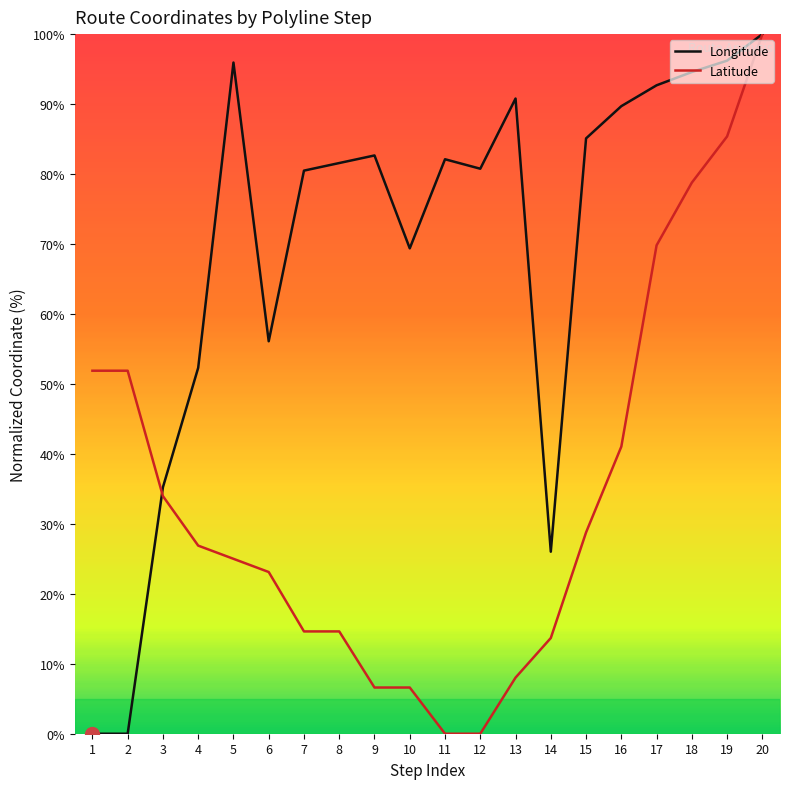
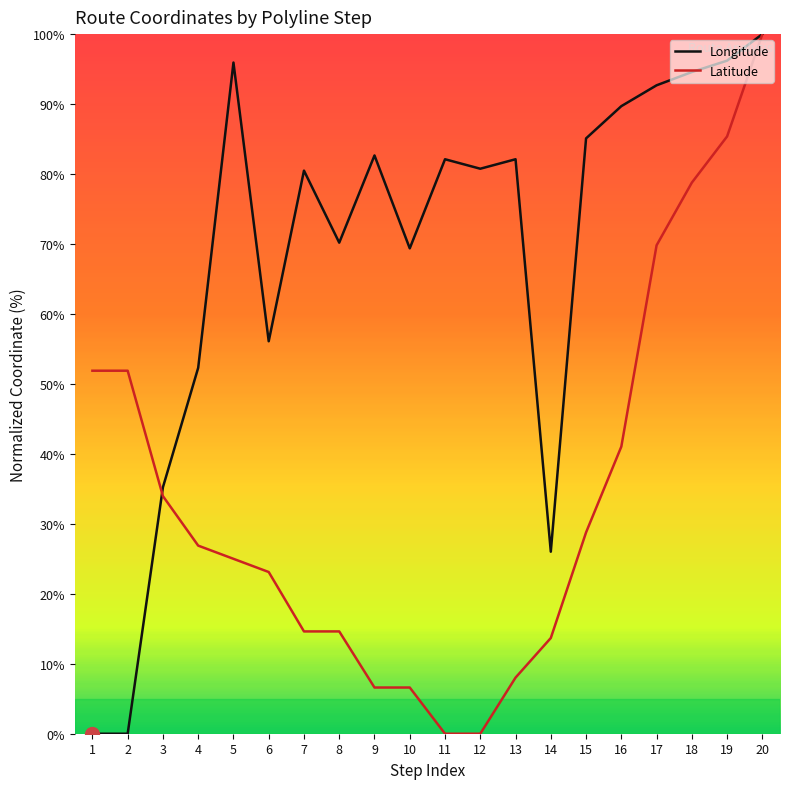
Longitude, 8: 82% -> 70%
Longitude, 13: 91% -> 82%
